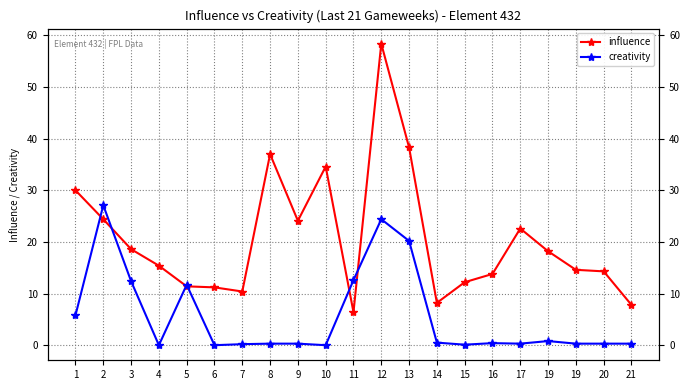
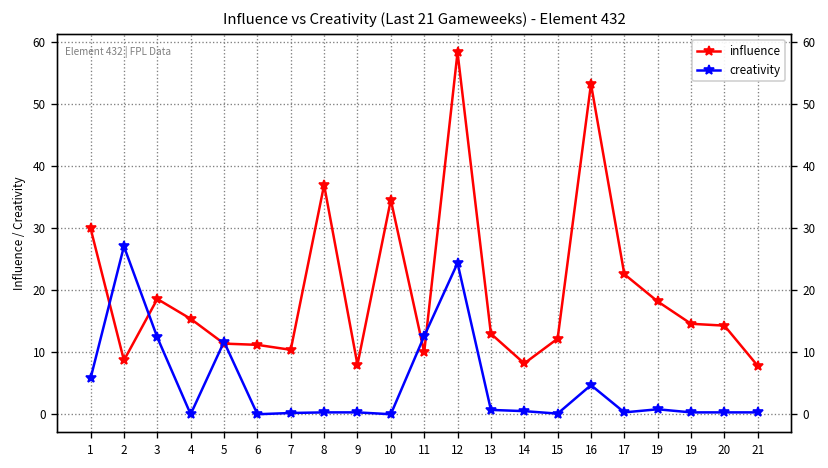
influence, 2: 24 -> 9
influence, 9: 24 -> 8
influence, 11: 6 -> 10
influence, 13: 38 -> 13
creativity, 13: 20 -> 1
influence, 16: 14 -> 53
creativity, 16: 0 -> 5
